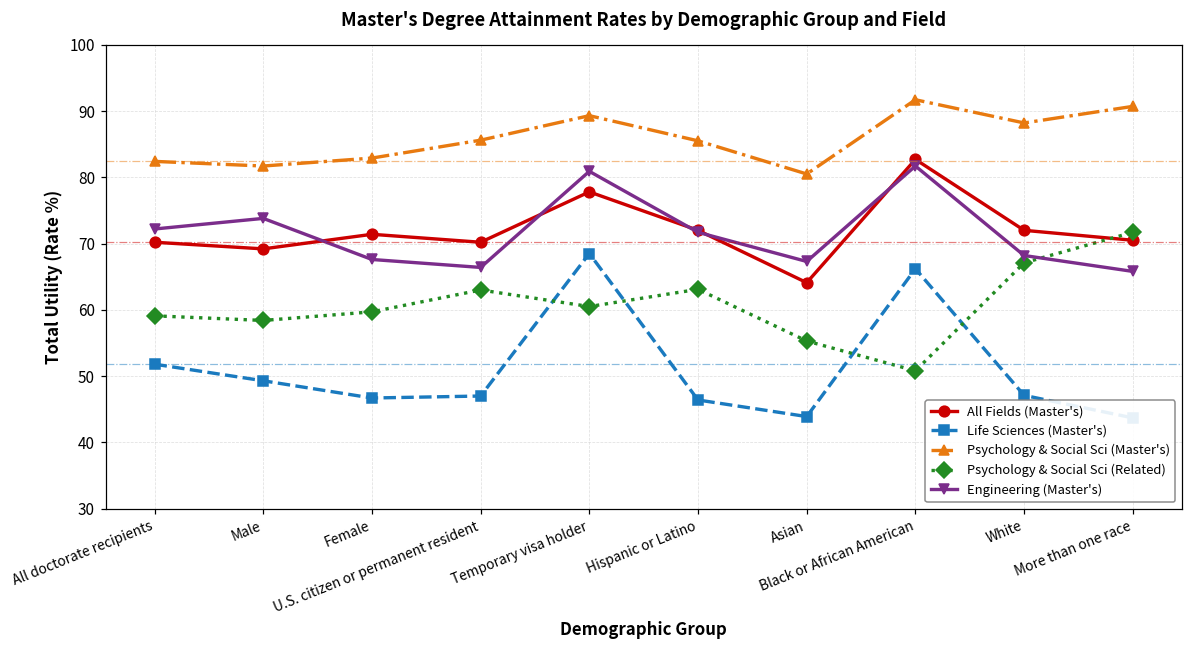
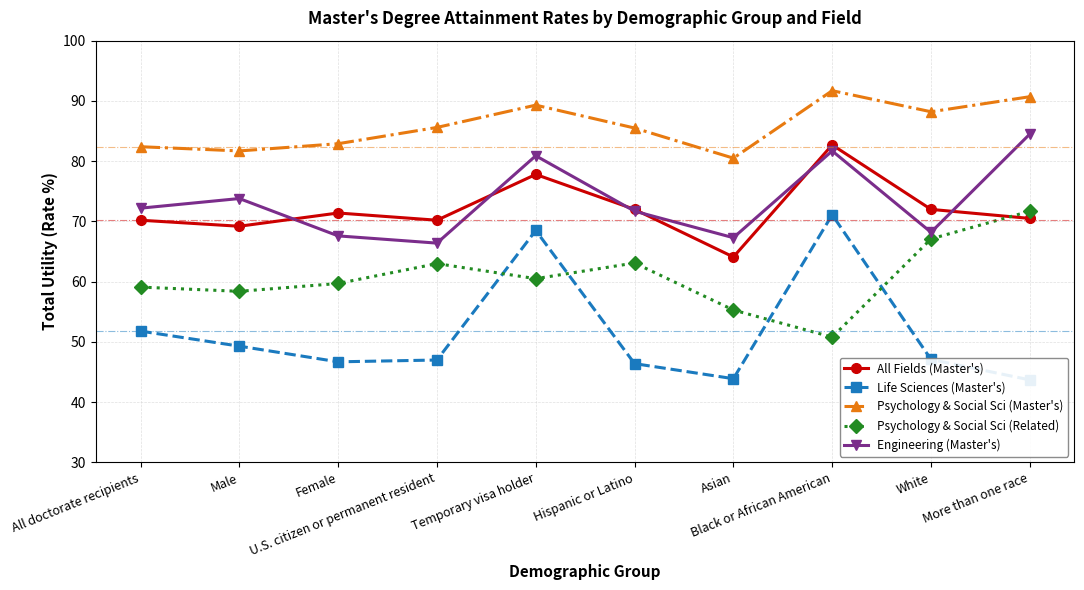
Life Sciences (Master's), Black or African American: 66 -> 71
Engineering (Master's), More than one race: 66 -> 85
